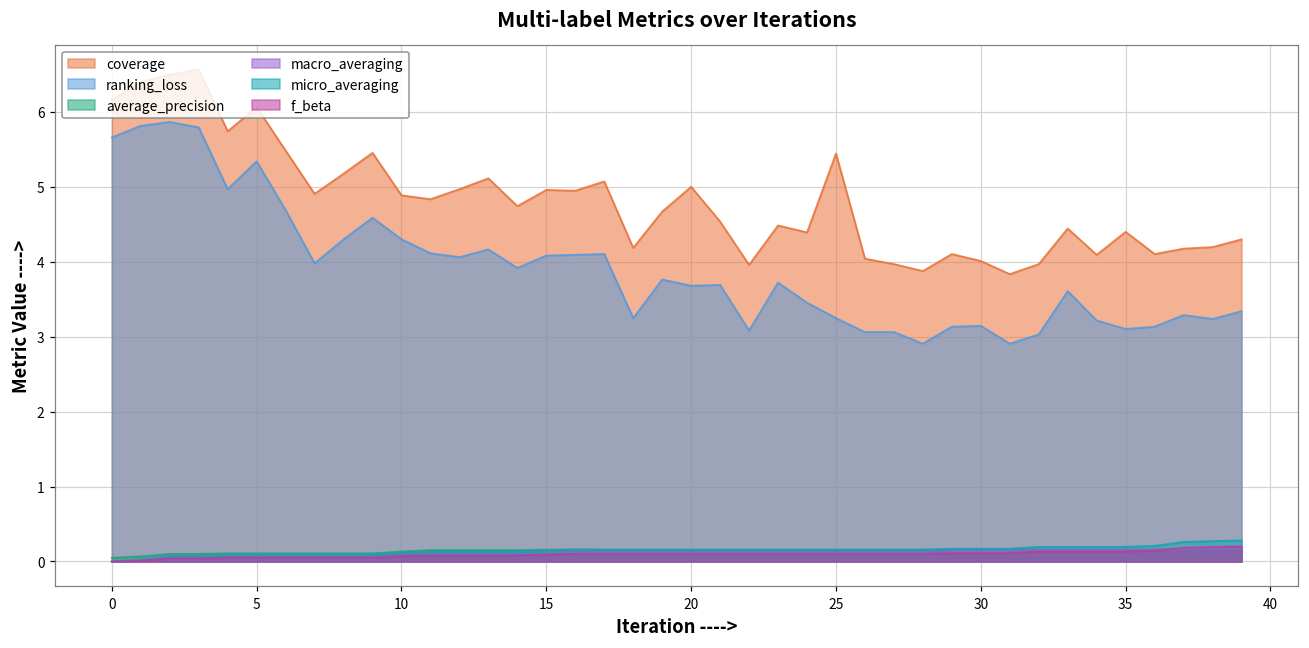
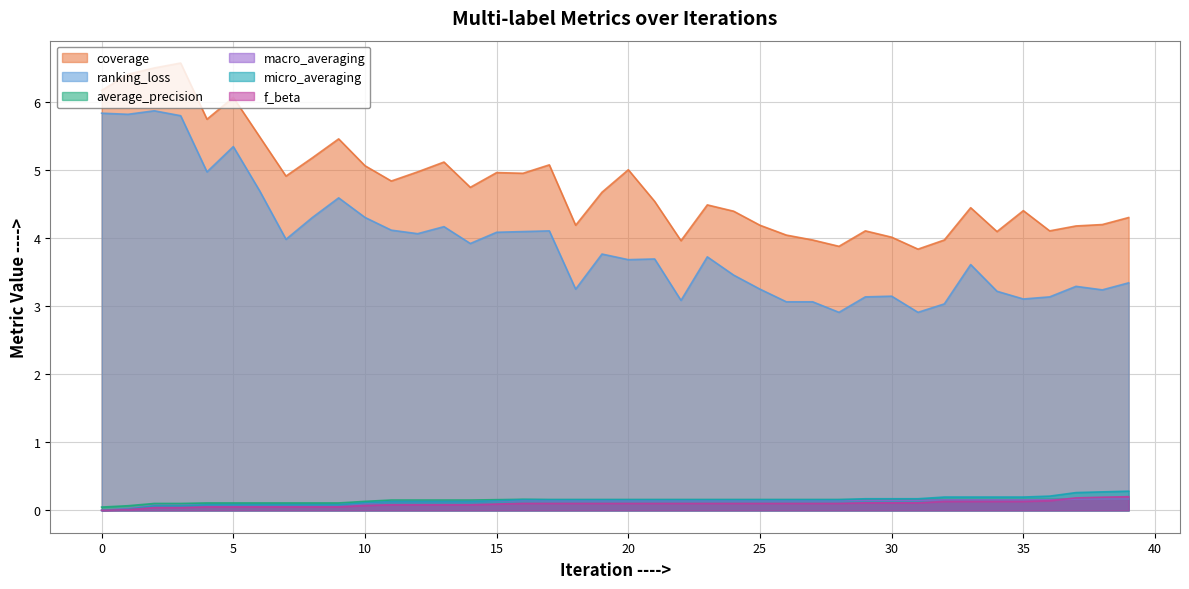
ranking_loss, 0: 5.7 -> 5.8
coverage, 10: 4.9 -> 5.1
coverage, 25: 5.4 -> 4.2
